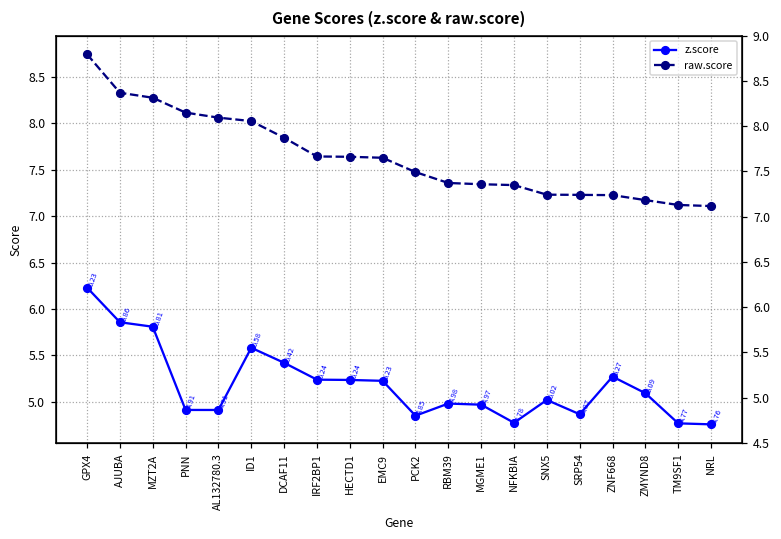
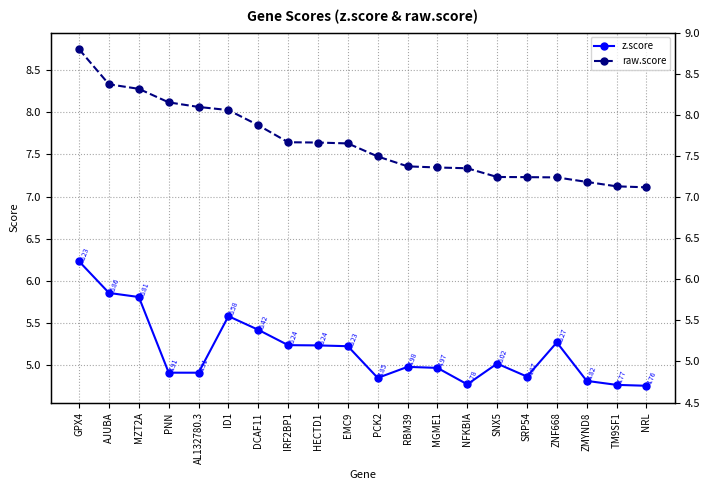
z.score, ZMYND8: 5.09 -> 4.82
